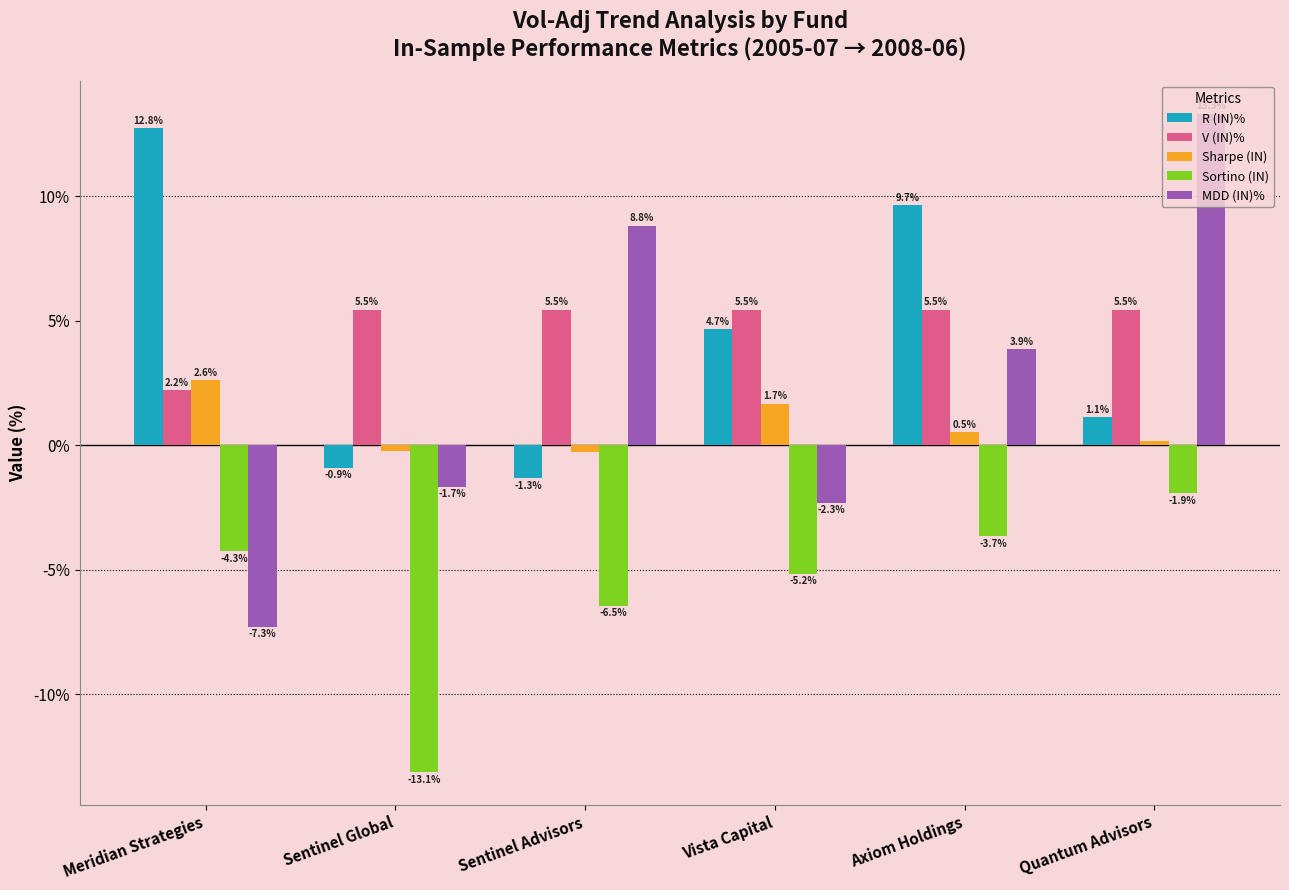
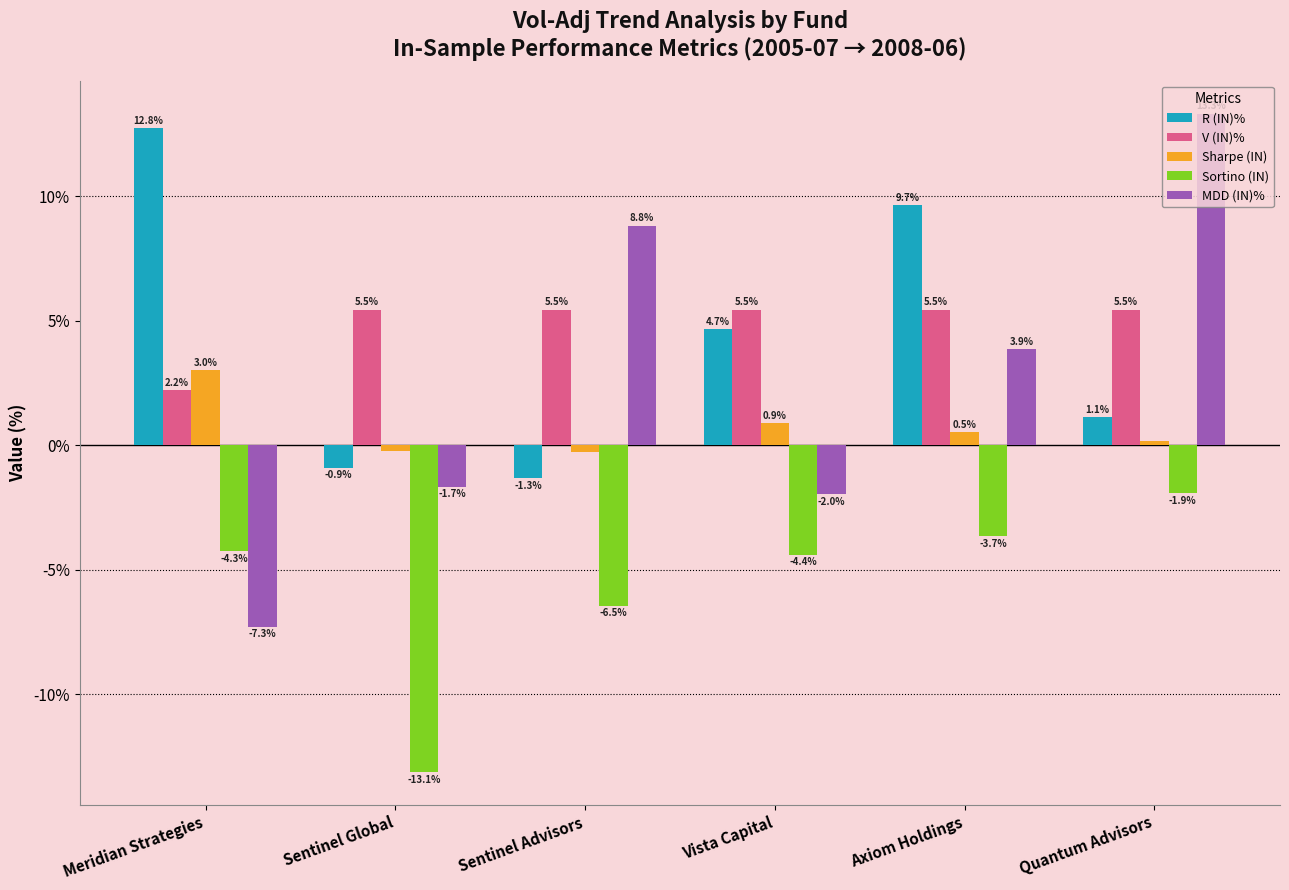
Sharpe (IN), Meridian Strategies: 2.6% -> 3.0%
Sharpe (IN), Vista Capital: 1.7% -> 0.9%
Sortino (IN), Vista Capital: -5.2% -> -4.4%
MDD (IN)%, Vista Capital: -2.3% -> -2.0%
